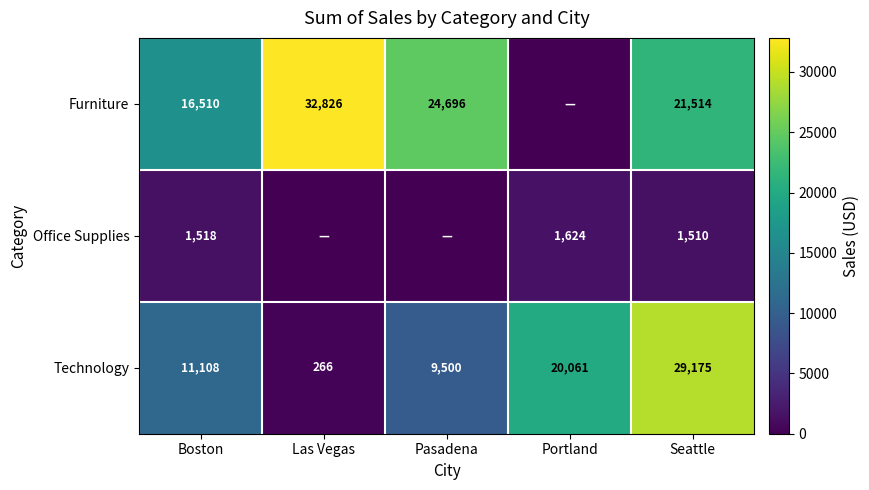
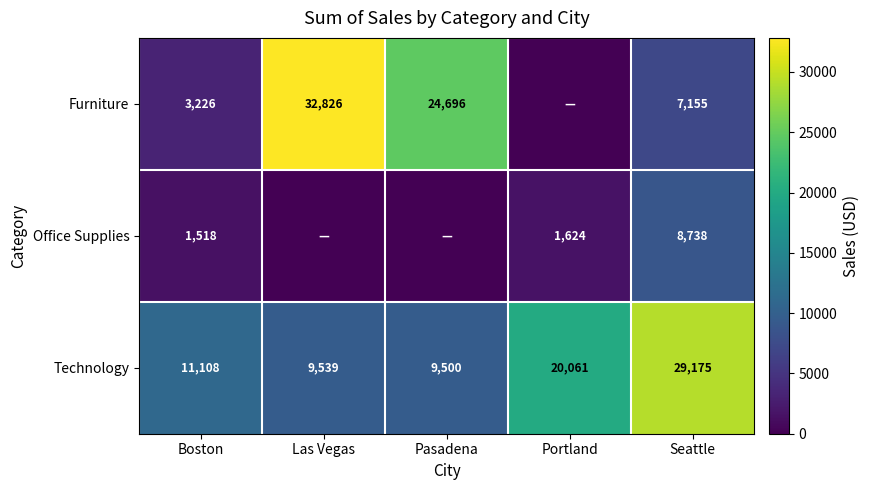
Furniture, Boston: 16,510 -> 3,226
Furniture, Seattle: 21,514 -> 7,155
Office Supplies, Seattle: 1,510 -> 8,738
Technology, Las Vegas: 266 -> 9,539
